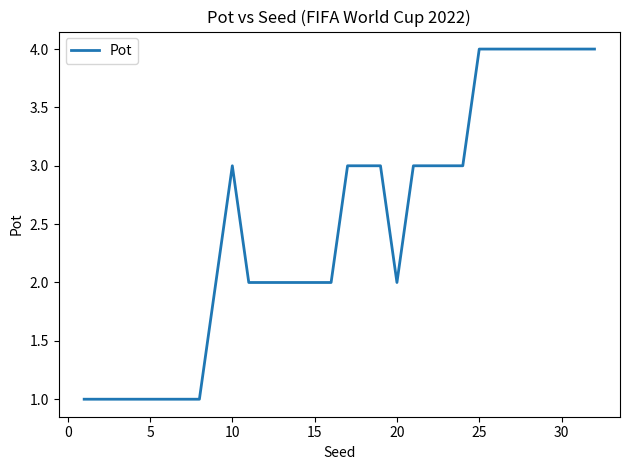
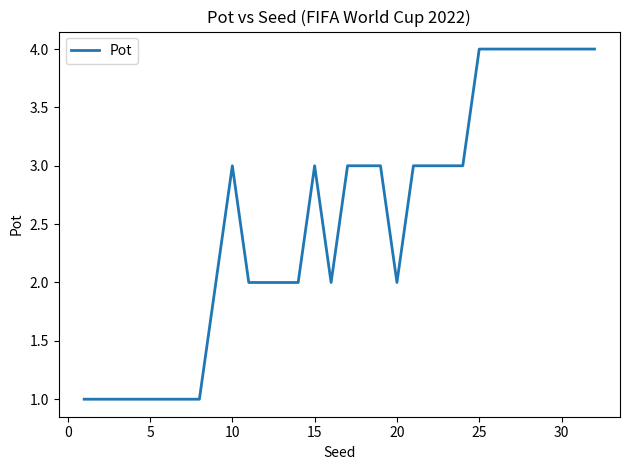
15: 2 -> 3
